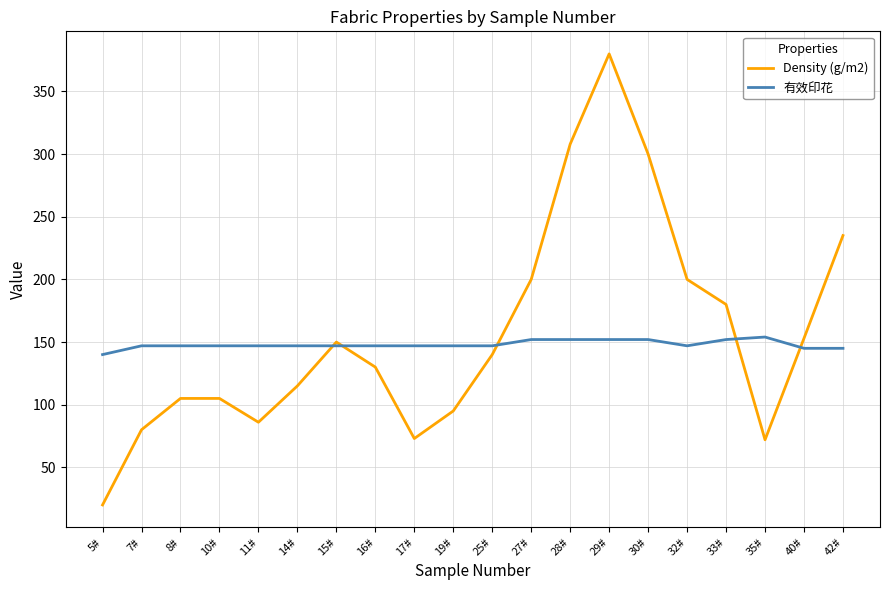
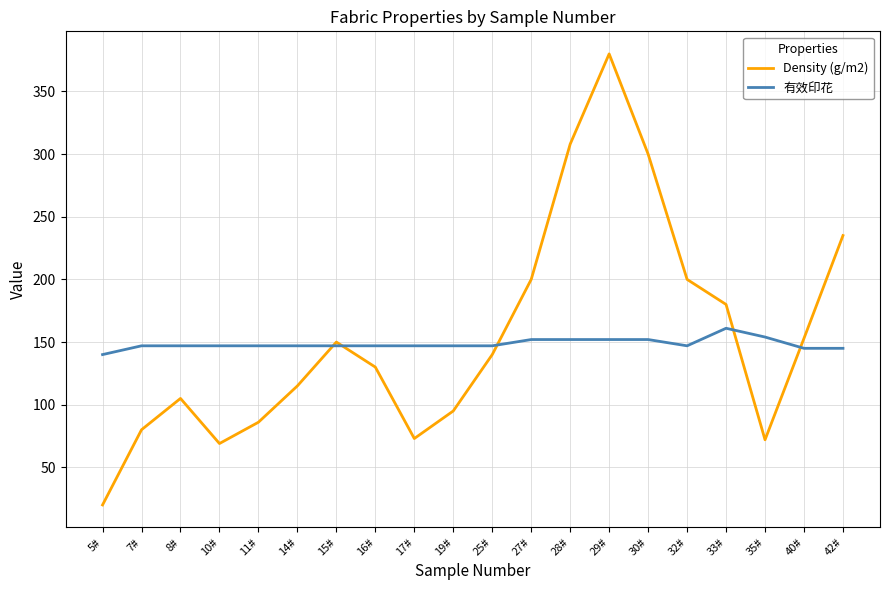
Density (g/m2), 10#: 105 -> 69
有效印花, 33#: 152 -> 161
